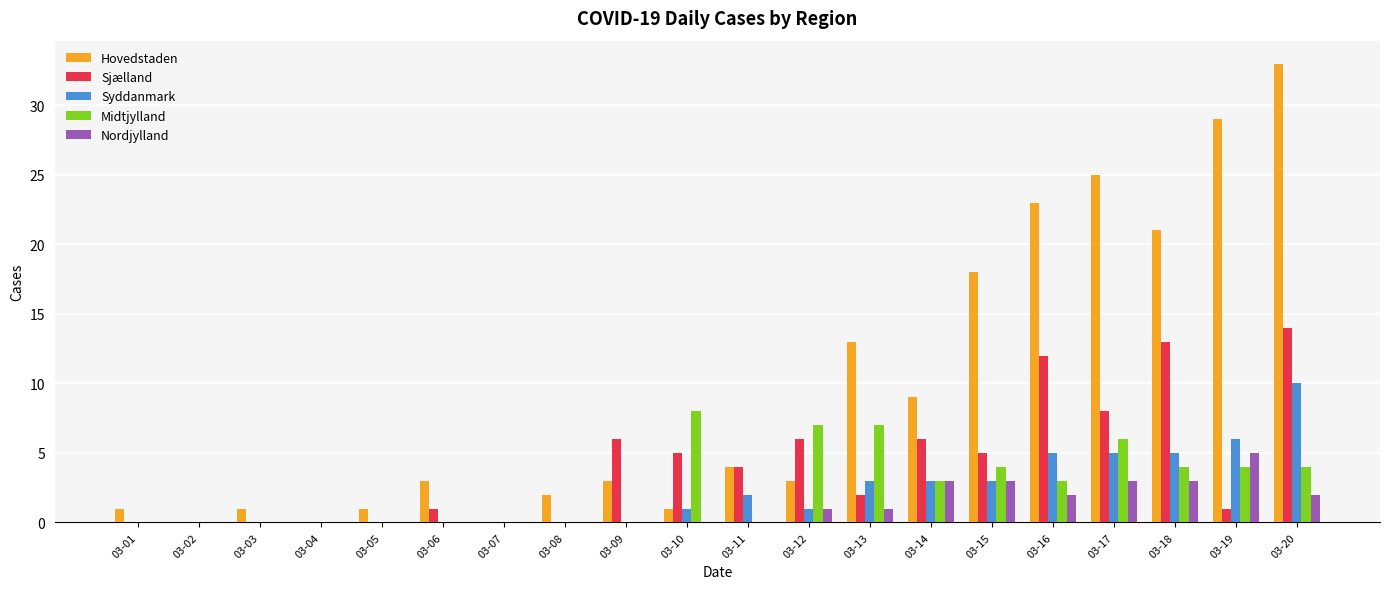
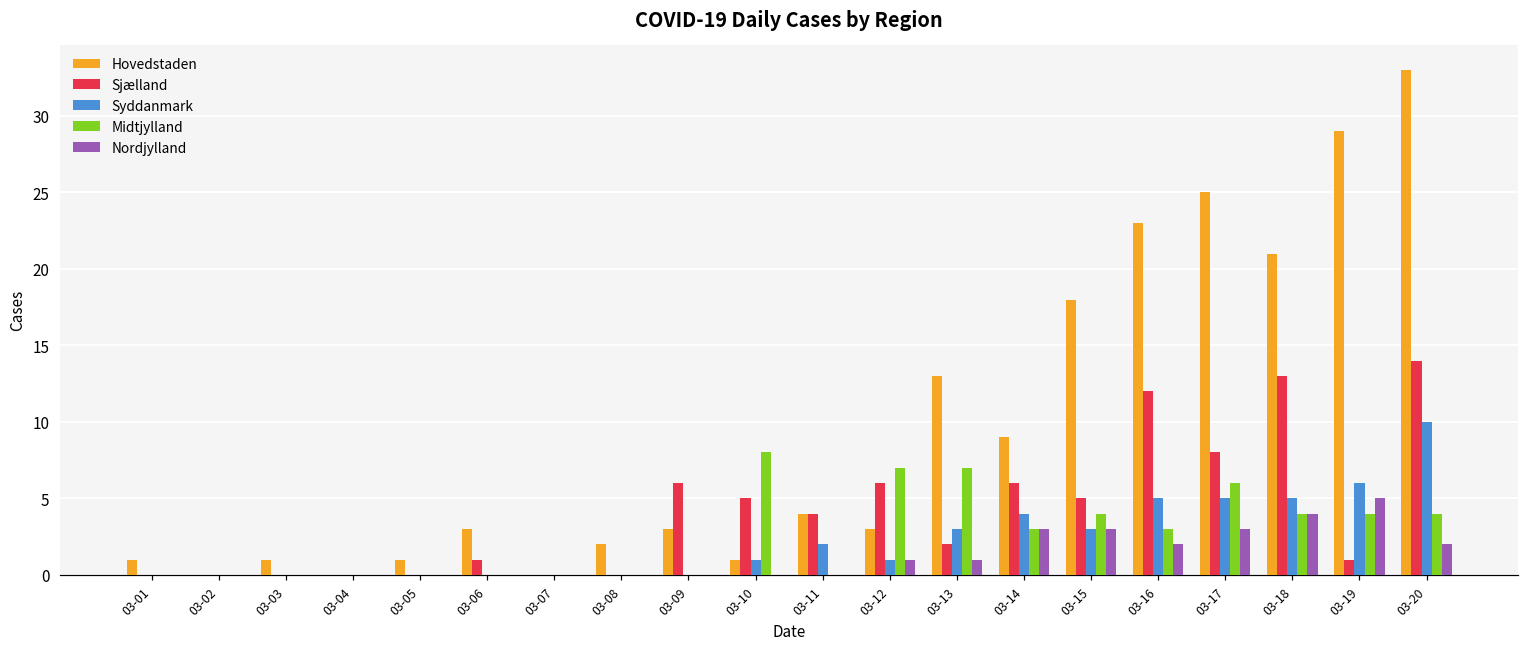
Syddanmark, 03-14: 3 -> 4
Nordjylland, 03-18: 3 -> 4
